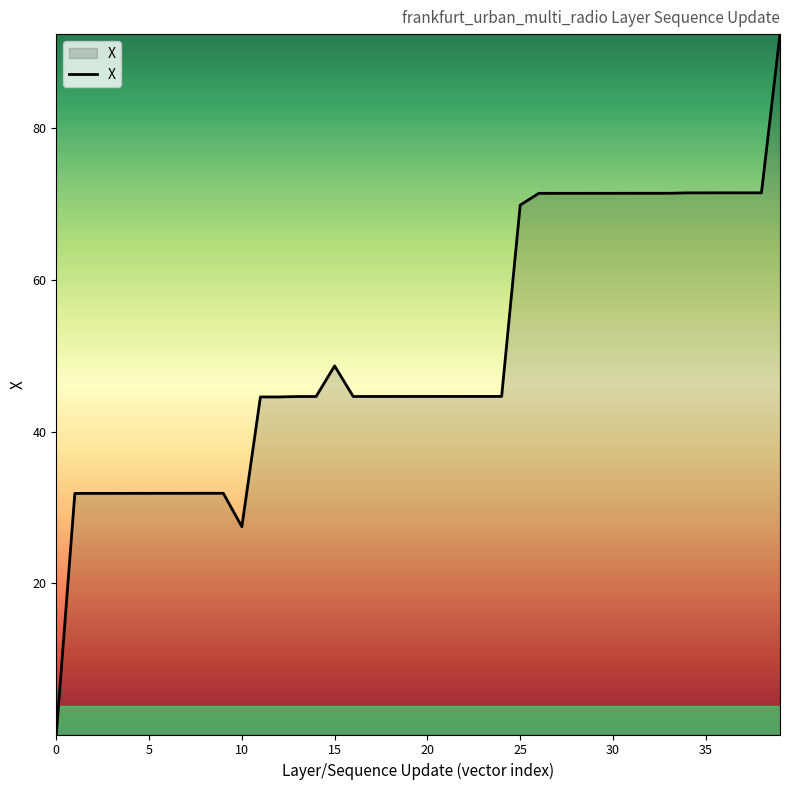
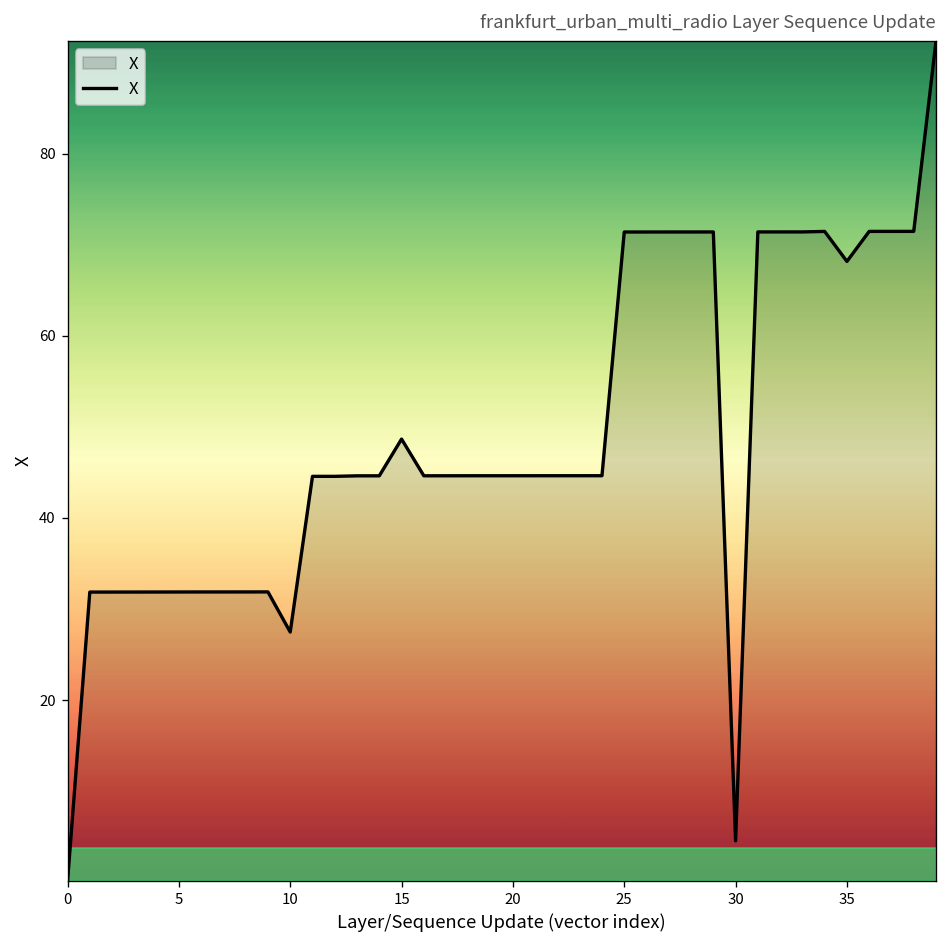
25: 70 -> 71
30: 71 -> 5
35: 71 -> 68
